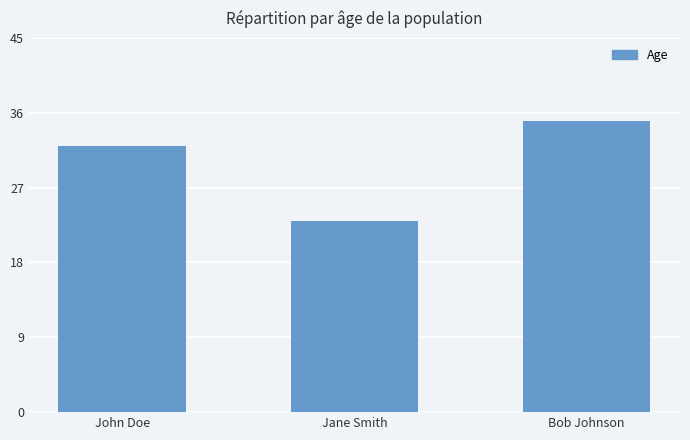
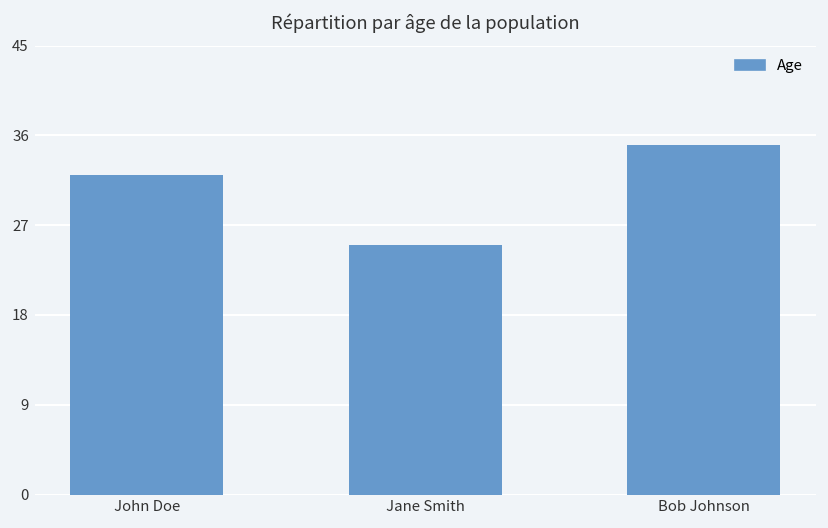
Jane Smith: 23 -> 25
